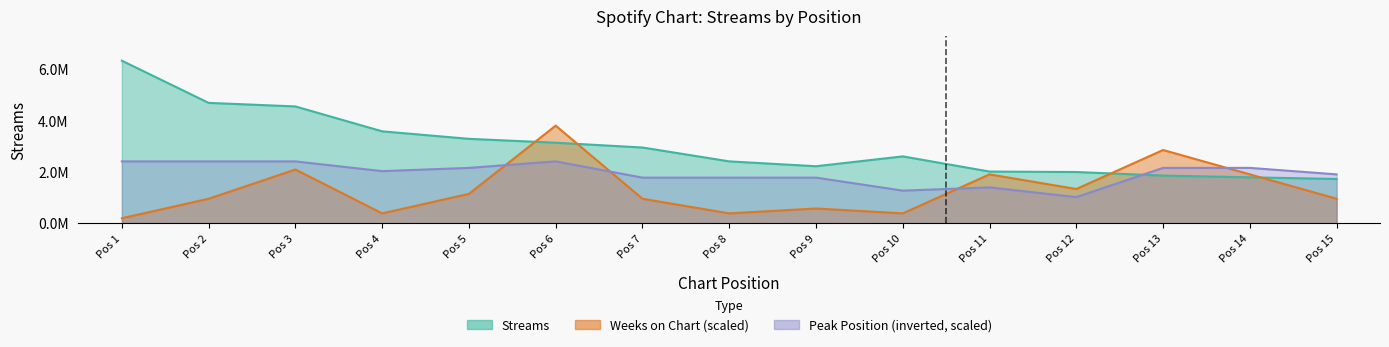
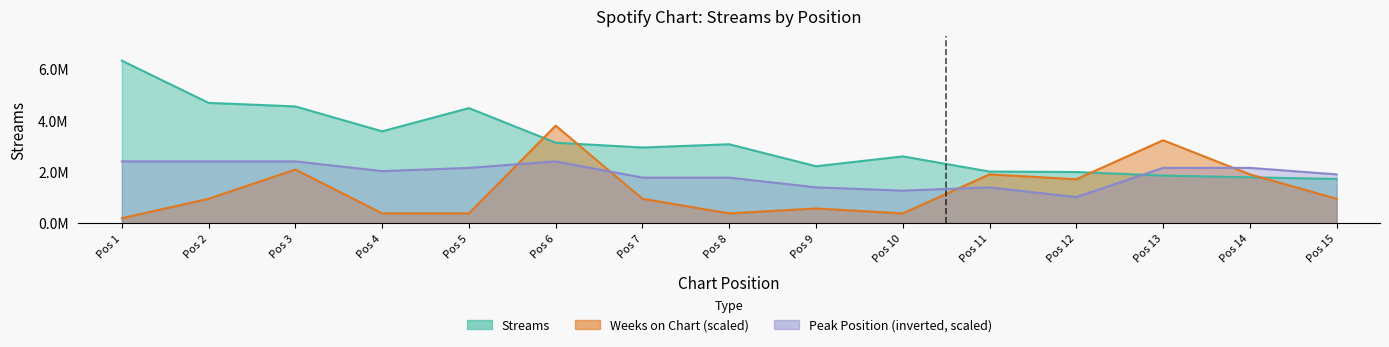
Streams, Pos 5: 3300000 -> 4500000
Weeks on Chart (scaled), Pos 5: 1100000 -> 400000
Streams, Pos 8: 2400000 -> 3100000
Peak Position (inverted, scaled), Pos 9: 1800000 -> 1400000
Weeks on Chart (scaled), Pos 12: 1300000 -> 1700000
Weeks on Chart (scaled), Pos 13: 2800000 -> 3200000
